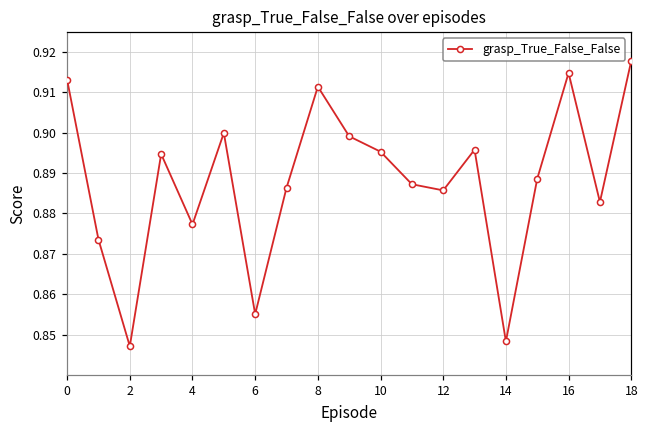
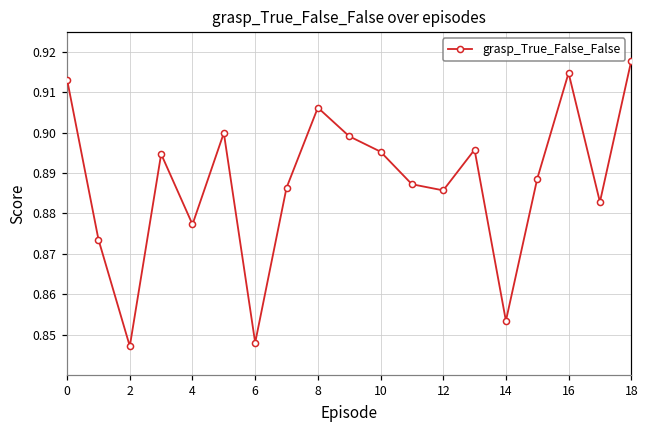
6: 0.855 -> 0.848
8: 0.911 -> 0.906
14: 0.848 -> 0.853
